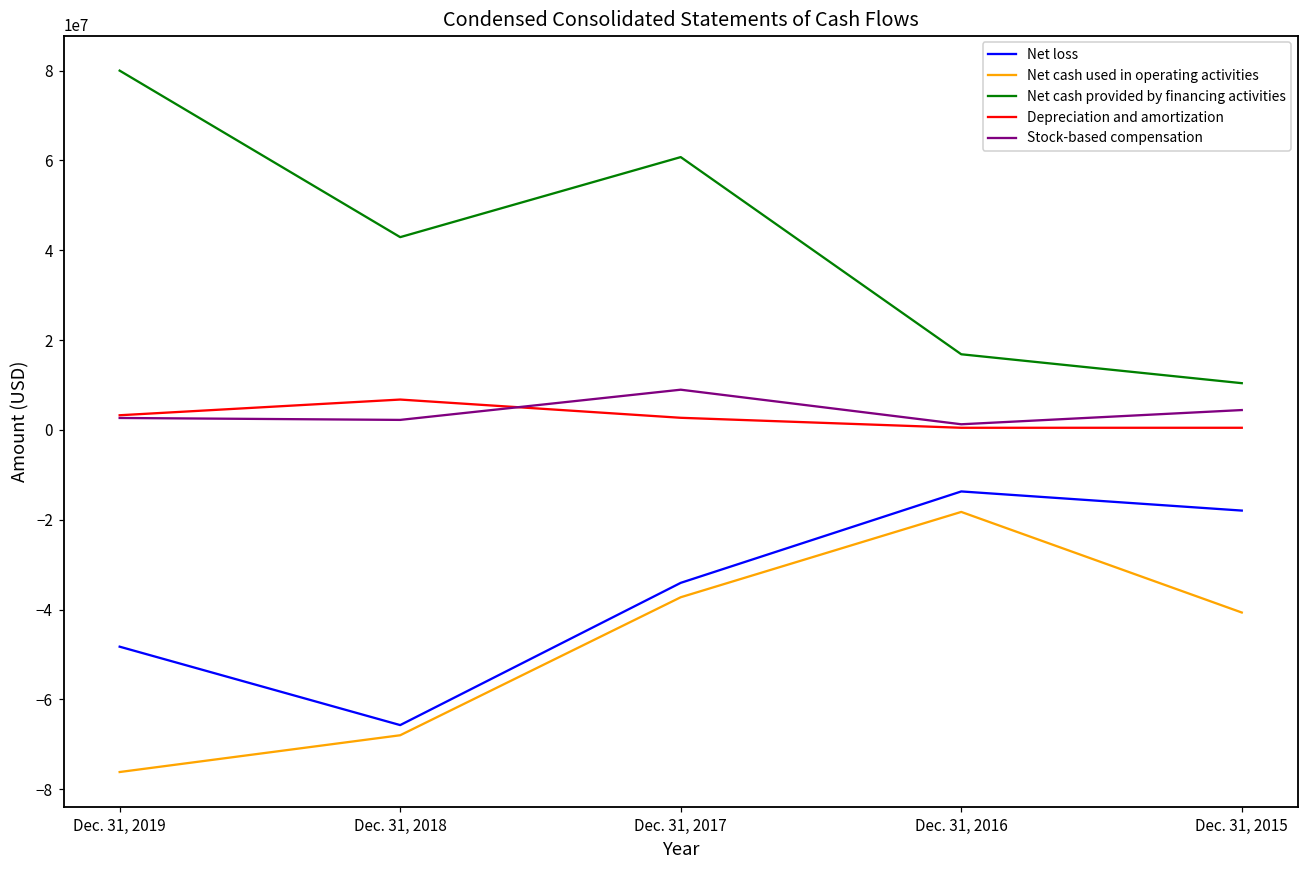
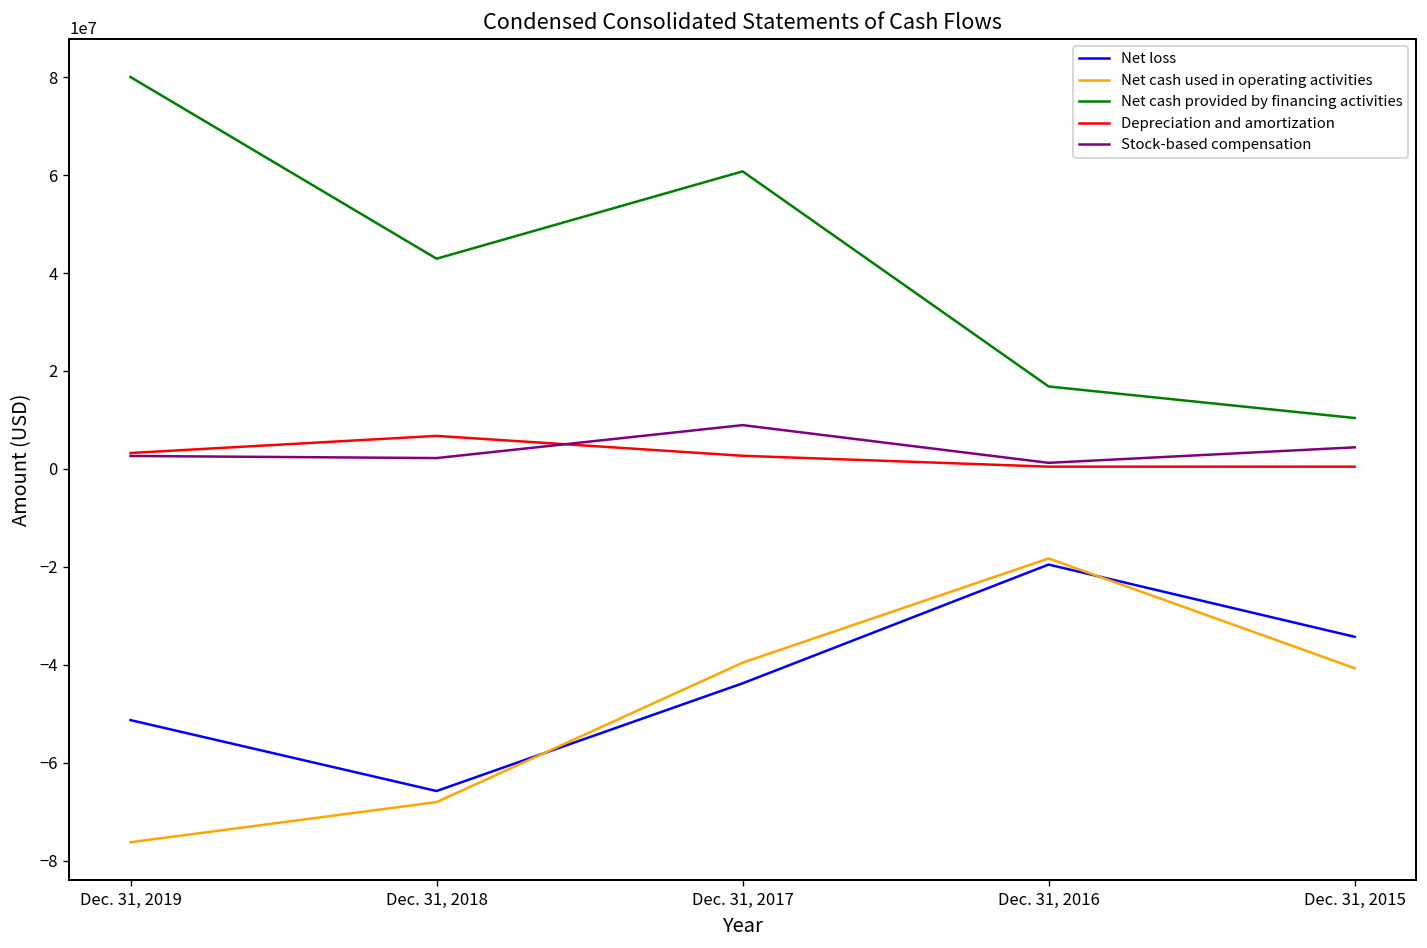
Net loss, Dec. 31, 2019: -48000000 -> -51000000
Net loss, Dec. 31, 2017: -34000000 -> -44000000
Net cash used in operating activities, Dec. 31, 2017: -37000000 -> -40000000
Net loss, Dec. 31, 2016: -14000000 -> -20000000
Net loss, Dec. 31, 2015: -18000000 -> -34000000
